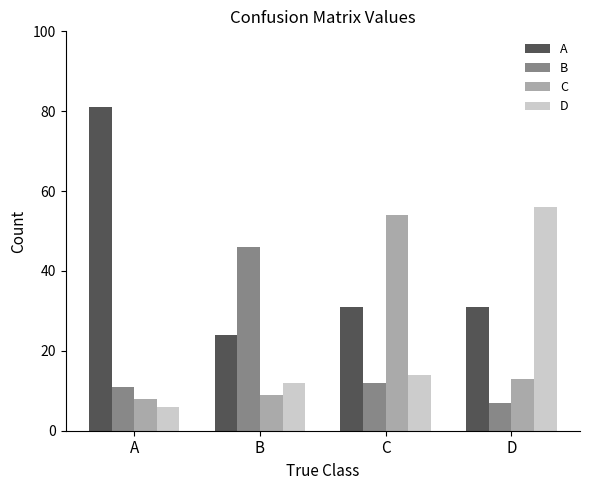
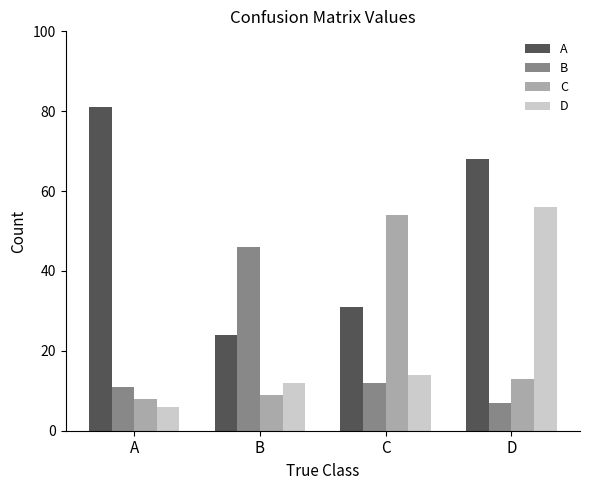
A, D: 31 -> 68
